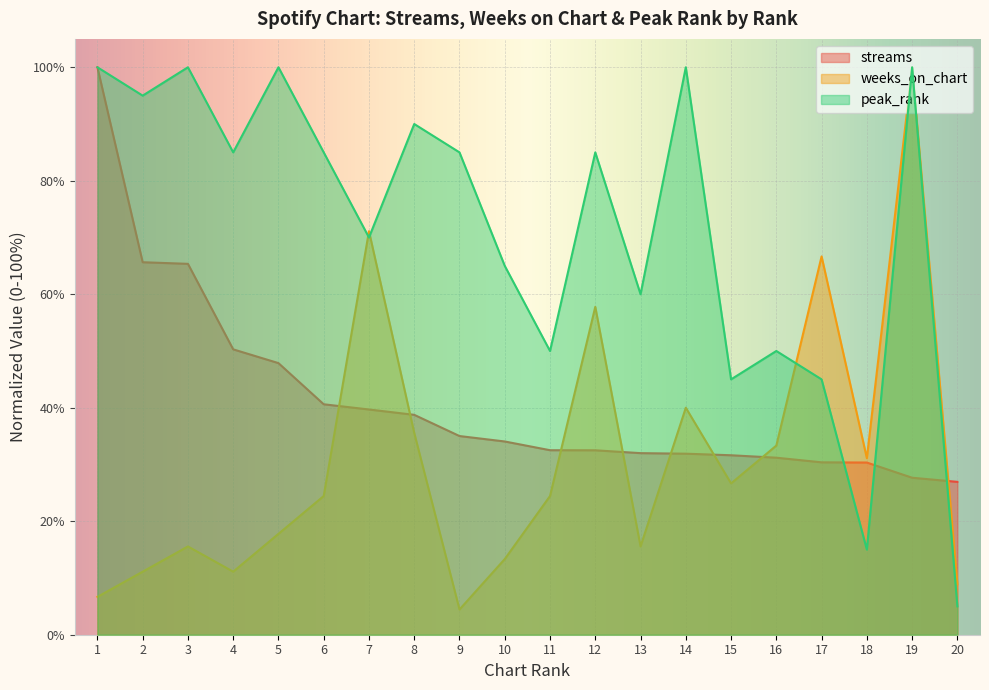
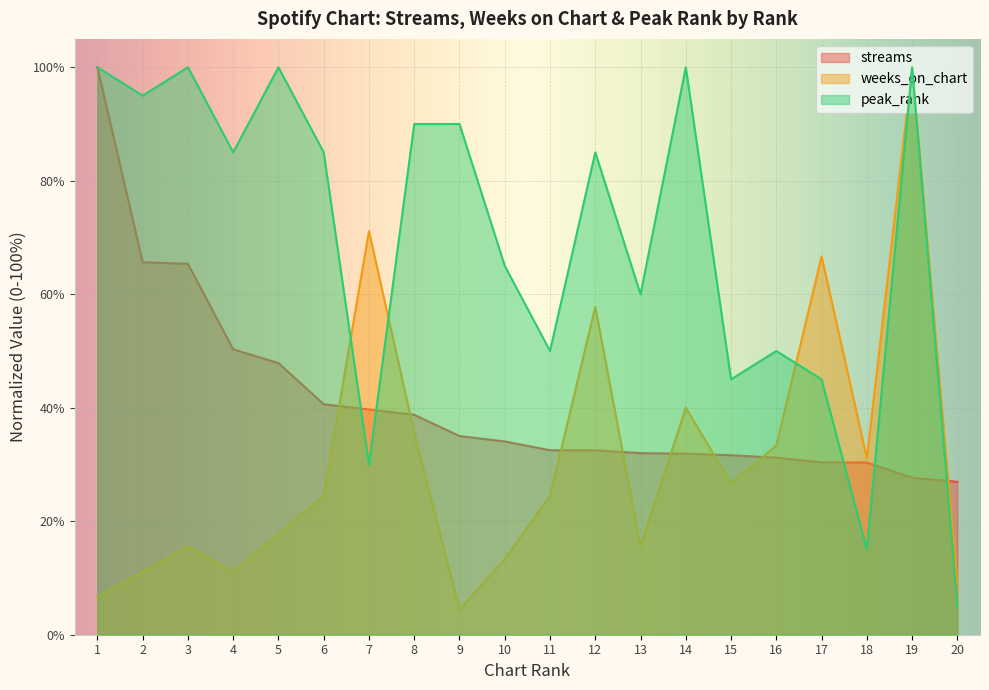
peak_rank, 7: 70% -> 30%
peak_rank, 9: 85% -> 90%
